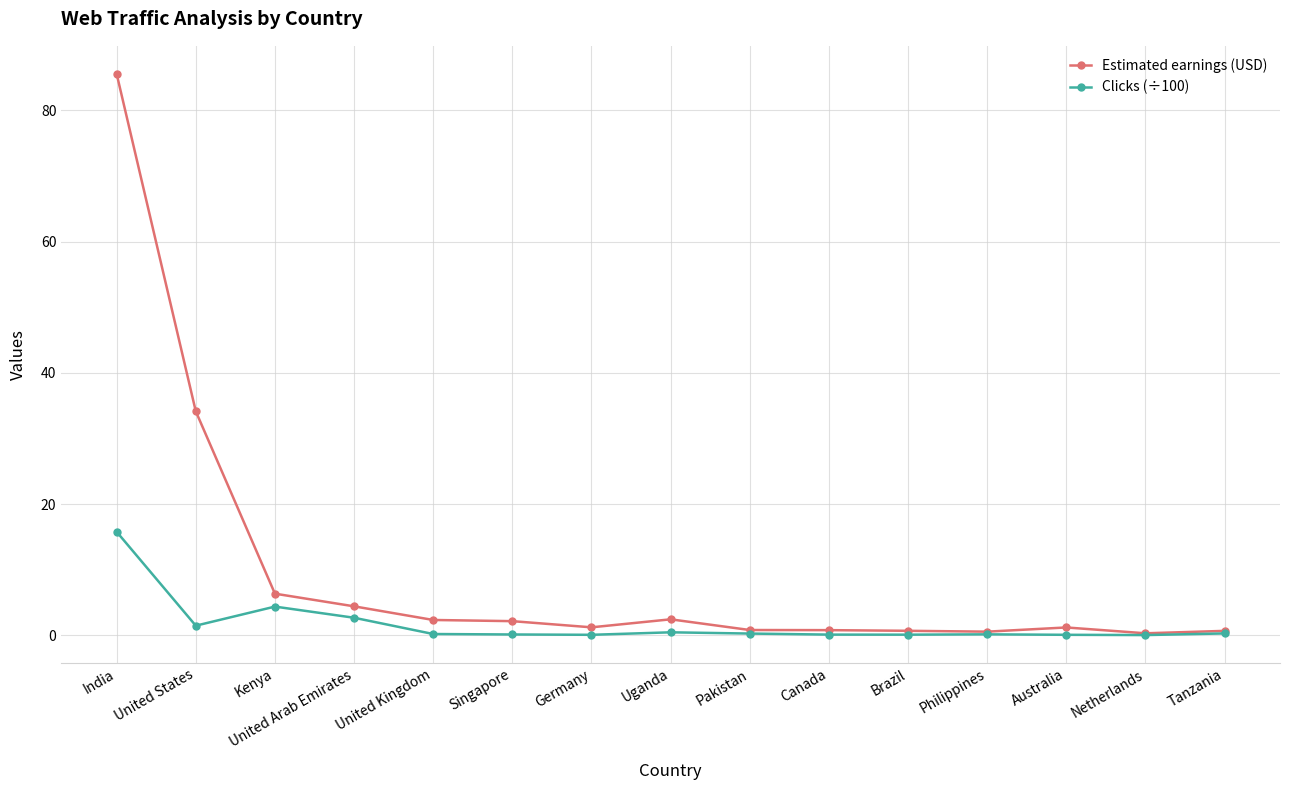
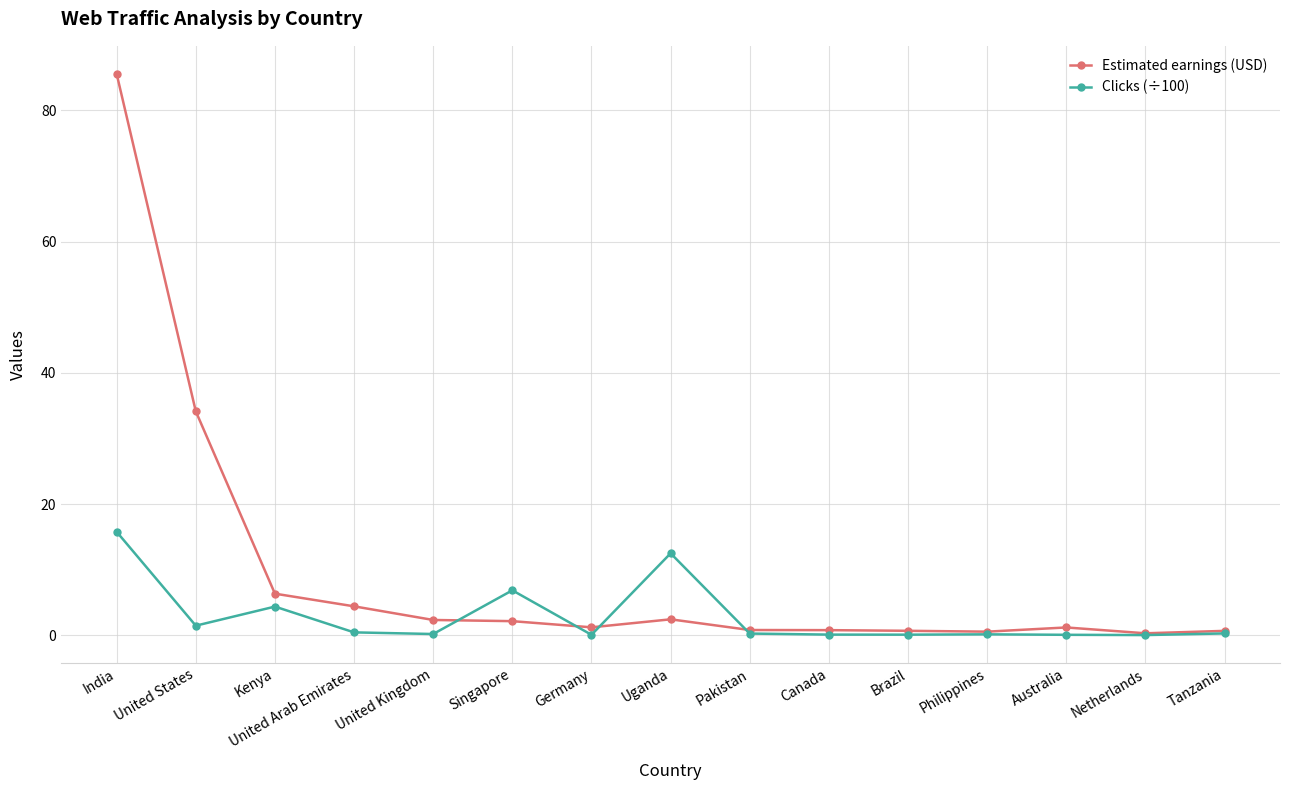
Clicks (÷100), United Arab Emirates: 3 -> 0
Clicks (÷100), Singapore: 0 -> 7
Clicks (÷100), Uganda: 0 -> 12
